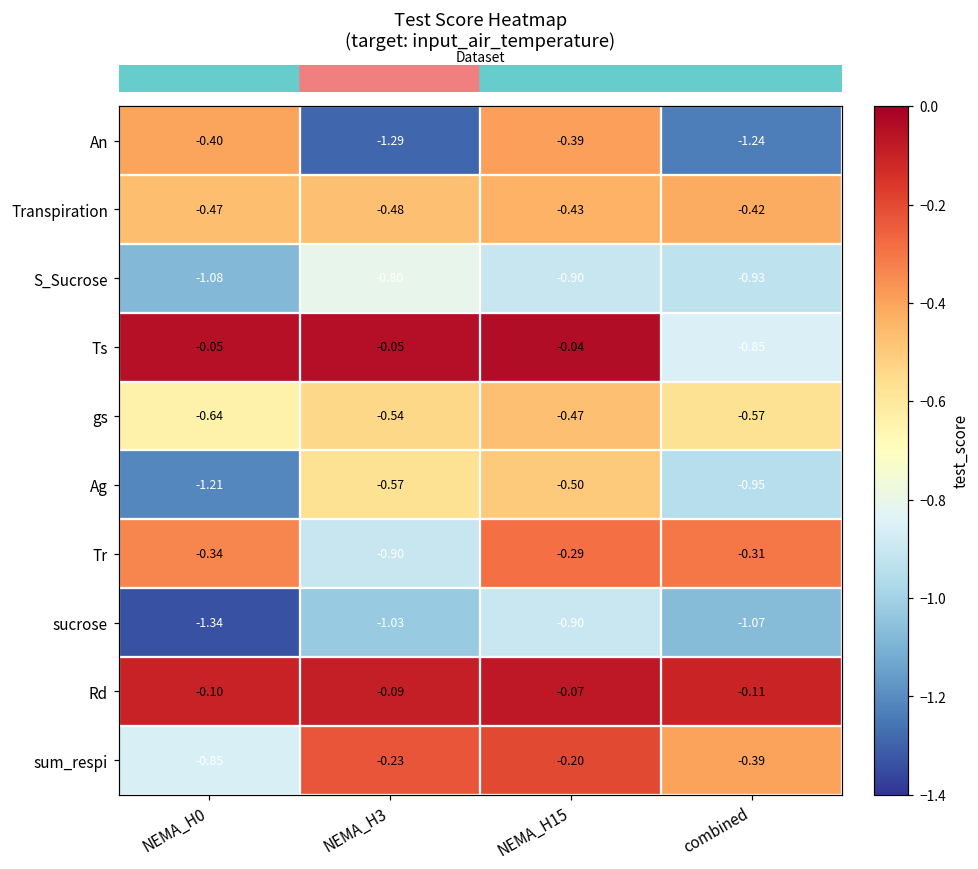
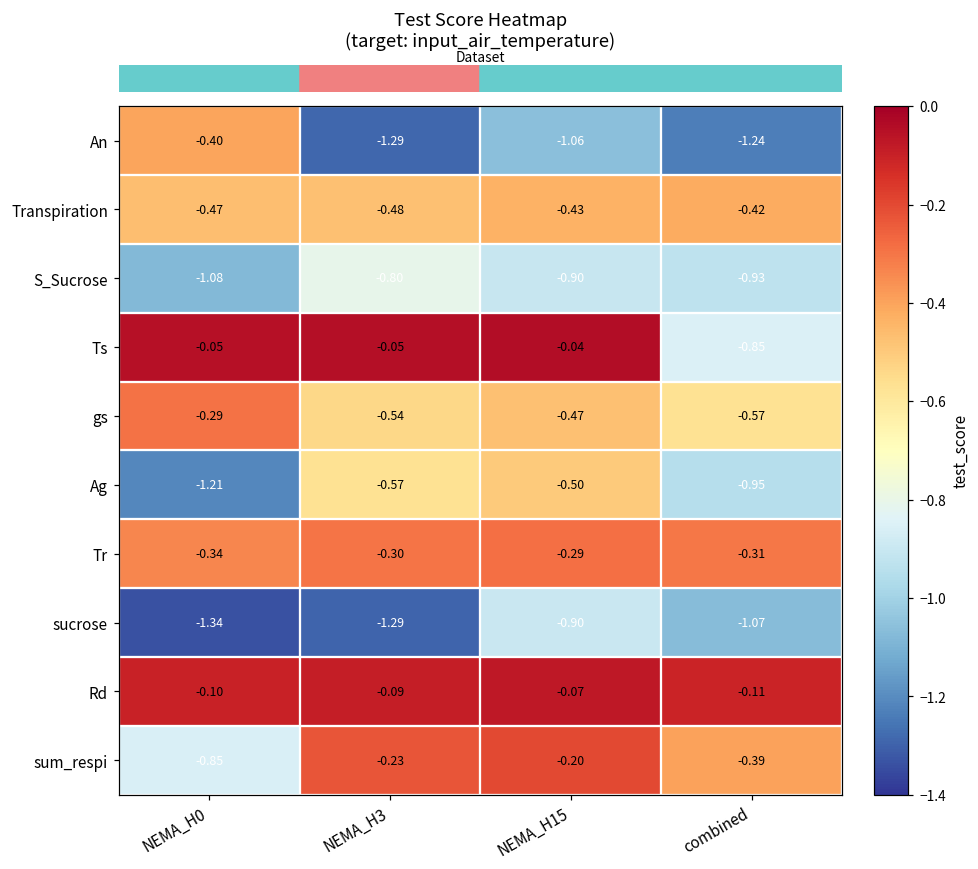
An, NEMA_H15: -0.39 -> -1.06
gs, NEMA_H0: -0.64 -> -0.29
Tr, NEMA_H3: -0.90 -> -0.30
sucrose, NEMA_H3: -1.03 -> -1.29
